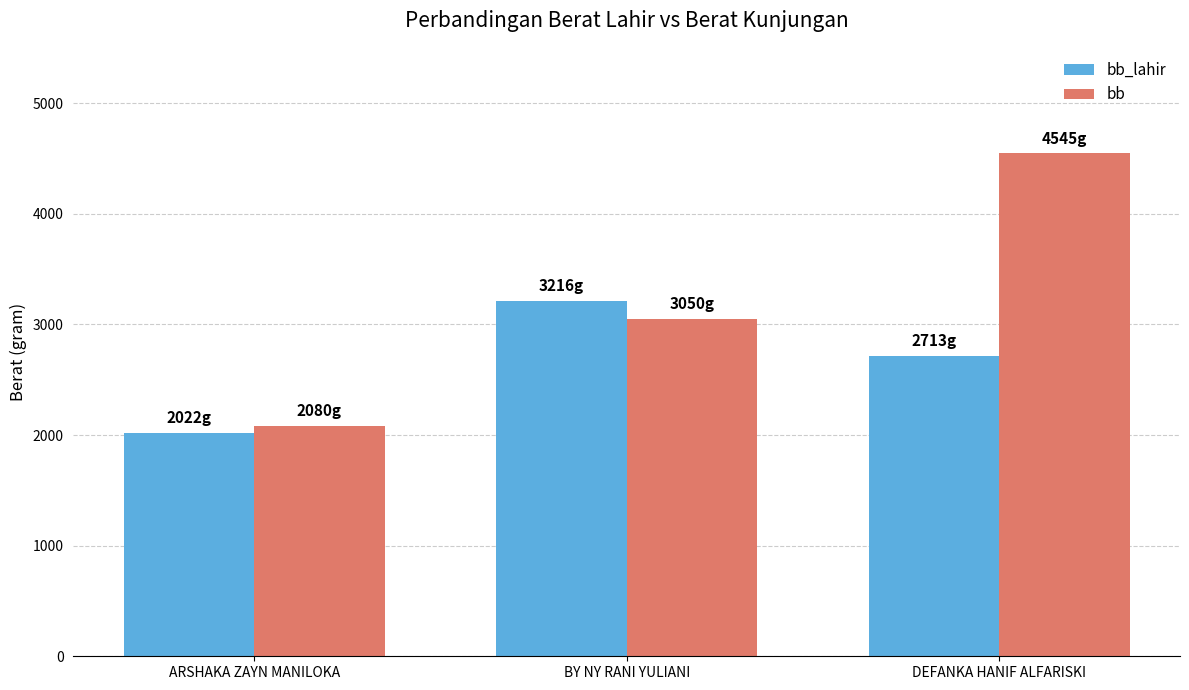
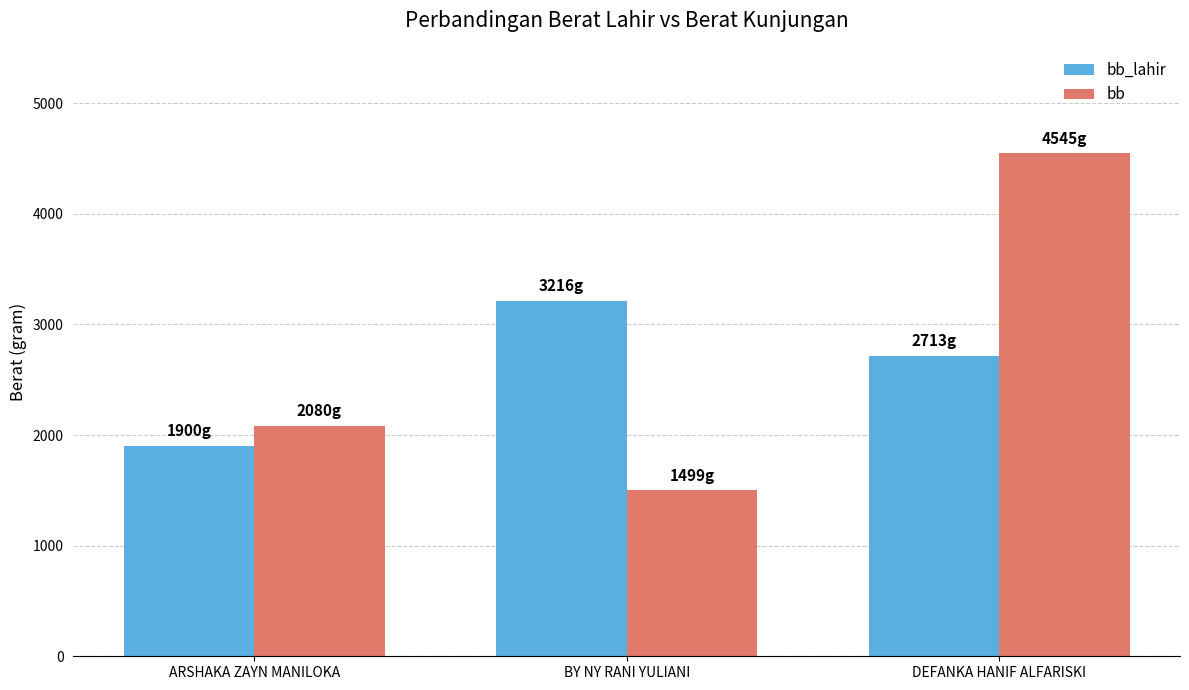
bb_lahir, ARSHAKA ZAYN MANILOKA: 2022g -> 1900g
bb, BY NY RANI YULIANI: 3050g -> 1499g
